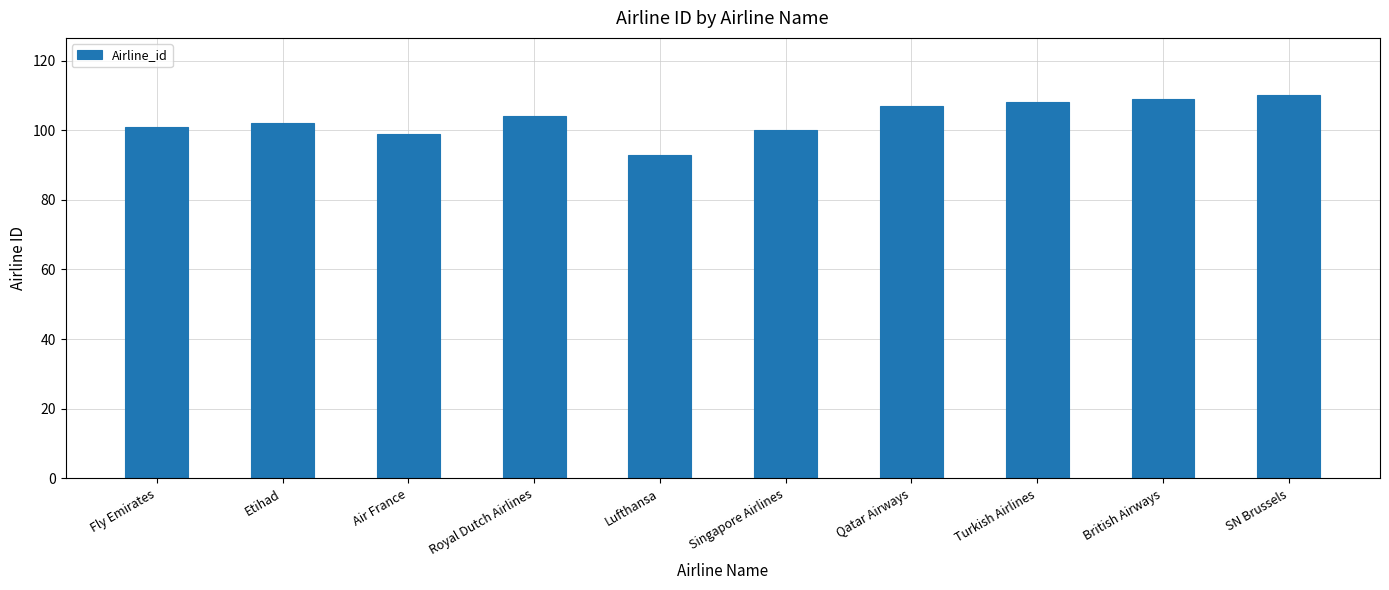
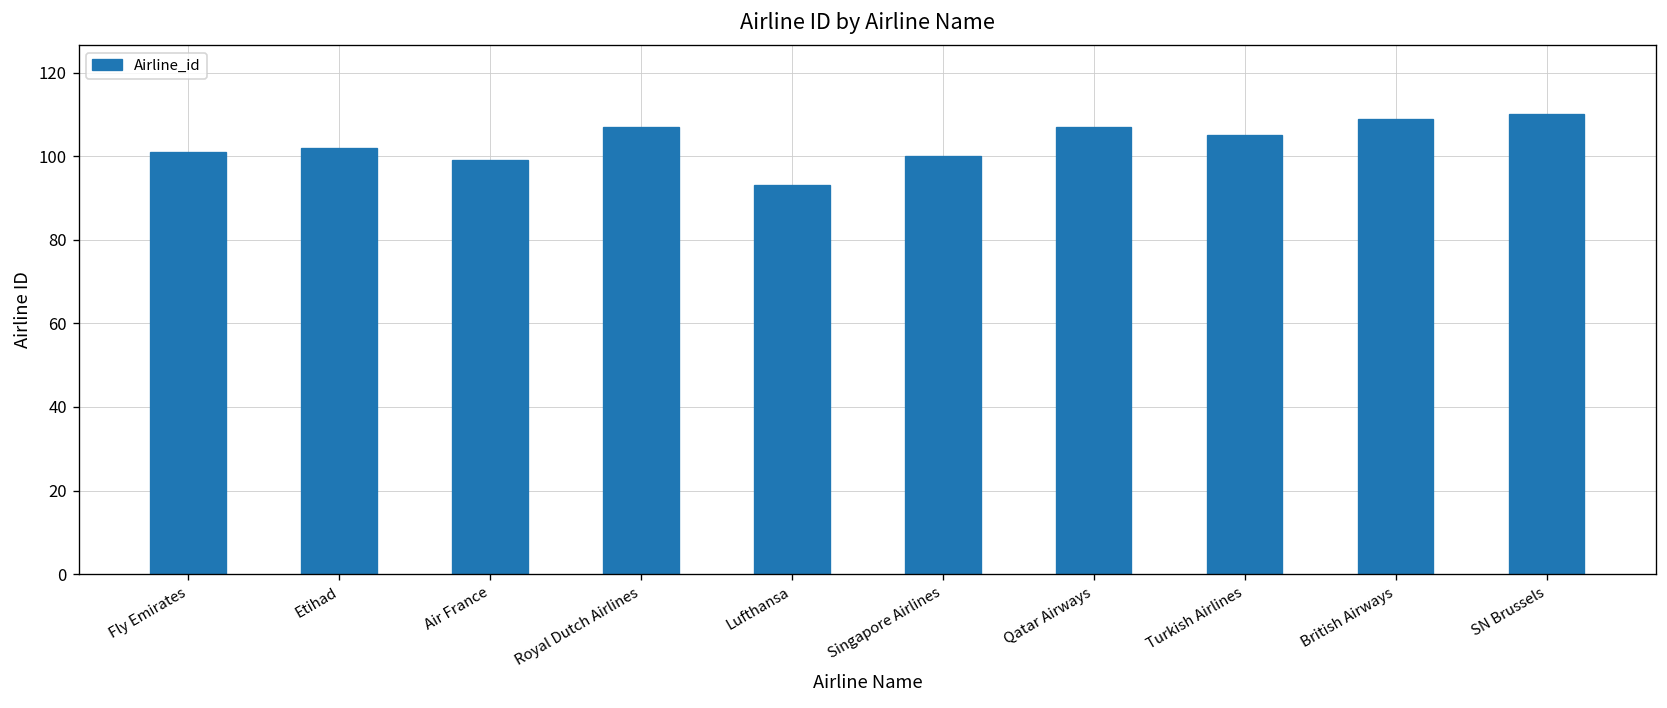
Royal Dutch Airlines: 104 -> 107
Turkish Airlines: 108 -> 105
